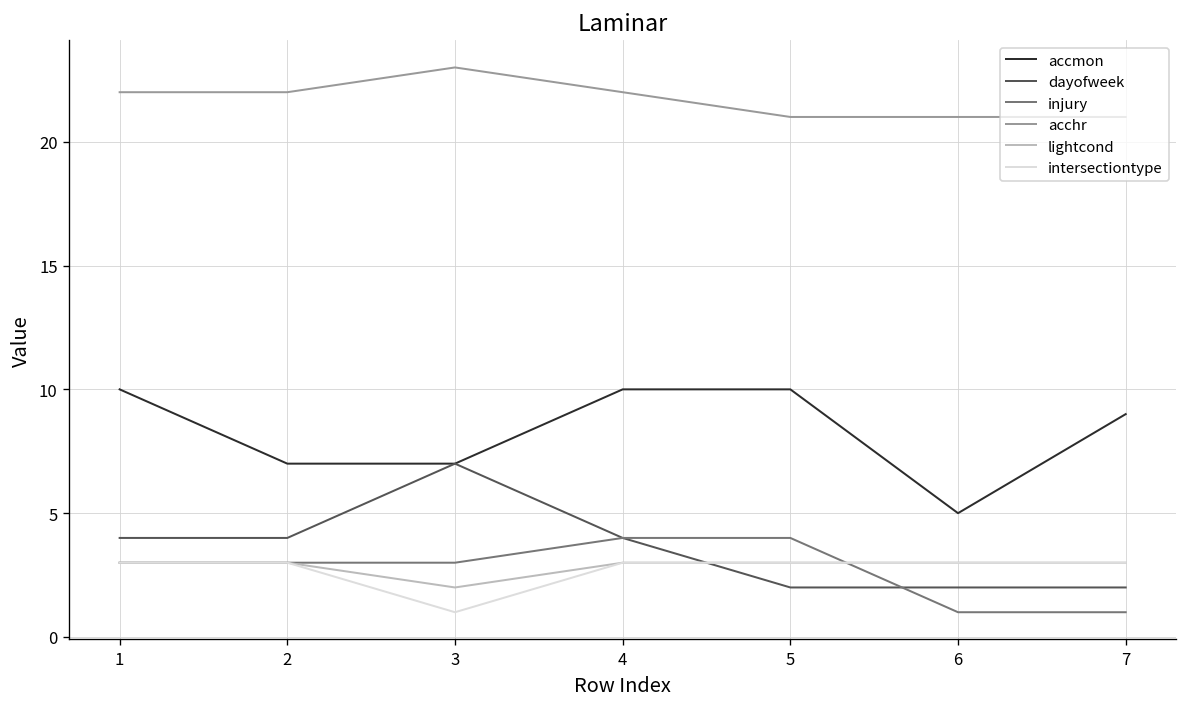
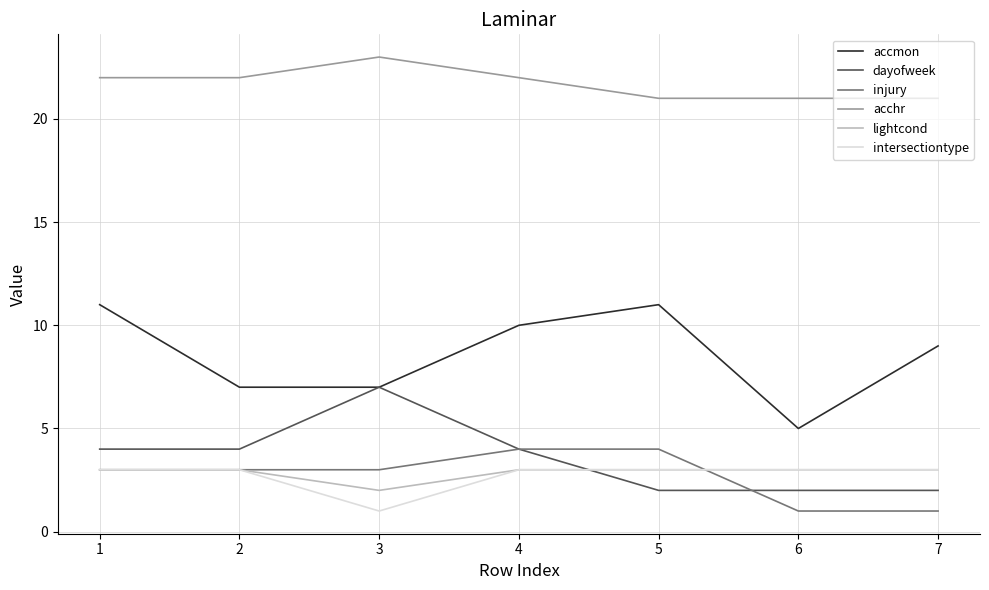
accmon, 1: 10 -> 11
accmon, 5: 10 -> 11
